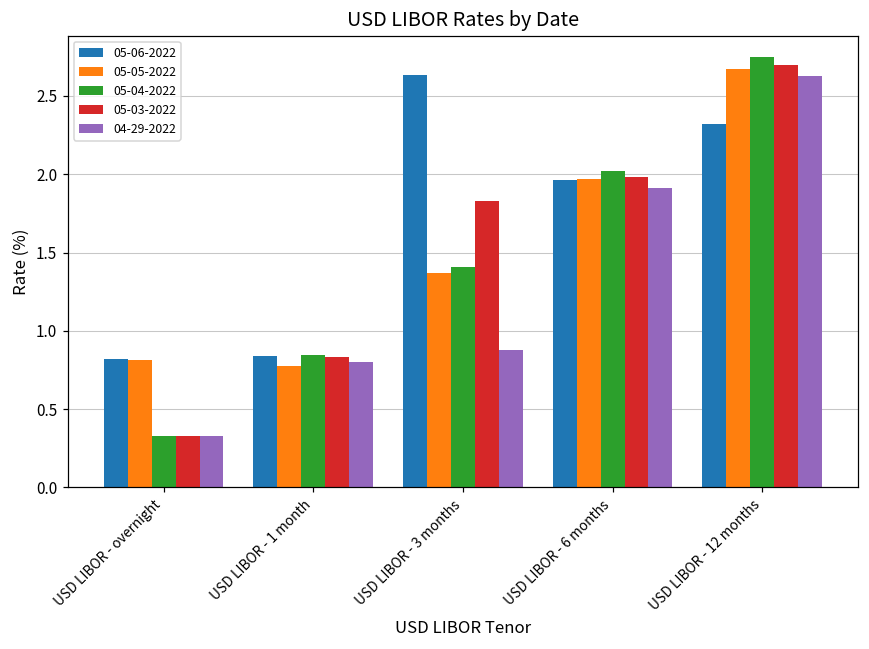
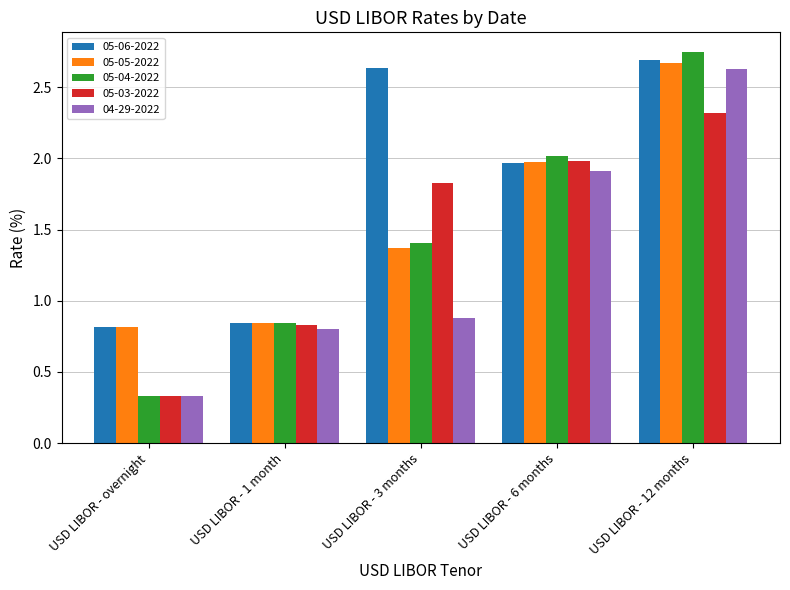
05-05-2022, USD LIBOR - 1 month: 0.78 -> 0.84
05-06-2022, USD LIBOR - 12 months: 2.32 -> 2.69
05-03-2022, USD LIBOR - 12 months: 2.69 -> 2.32
